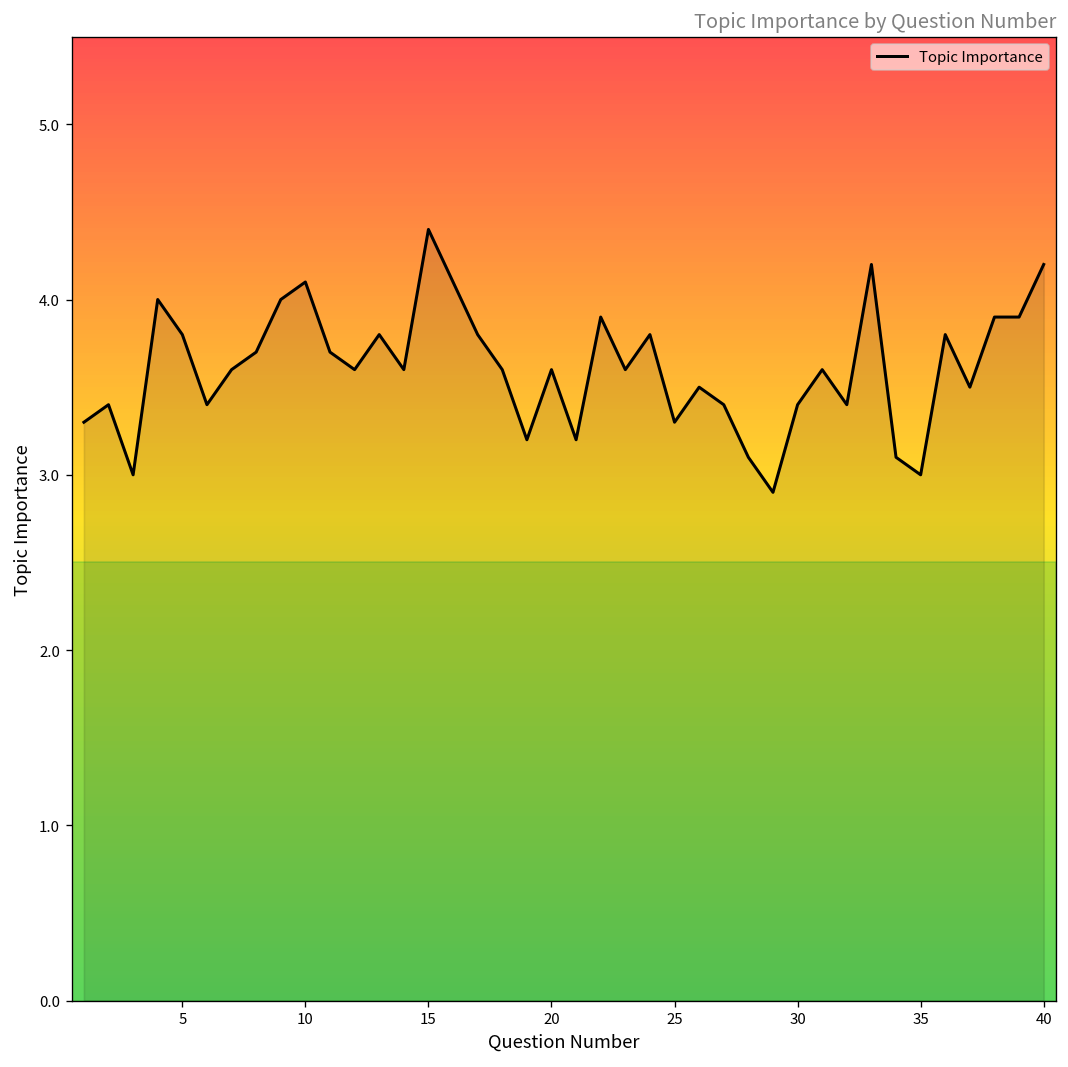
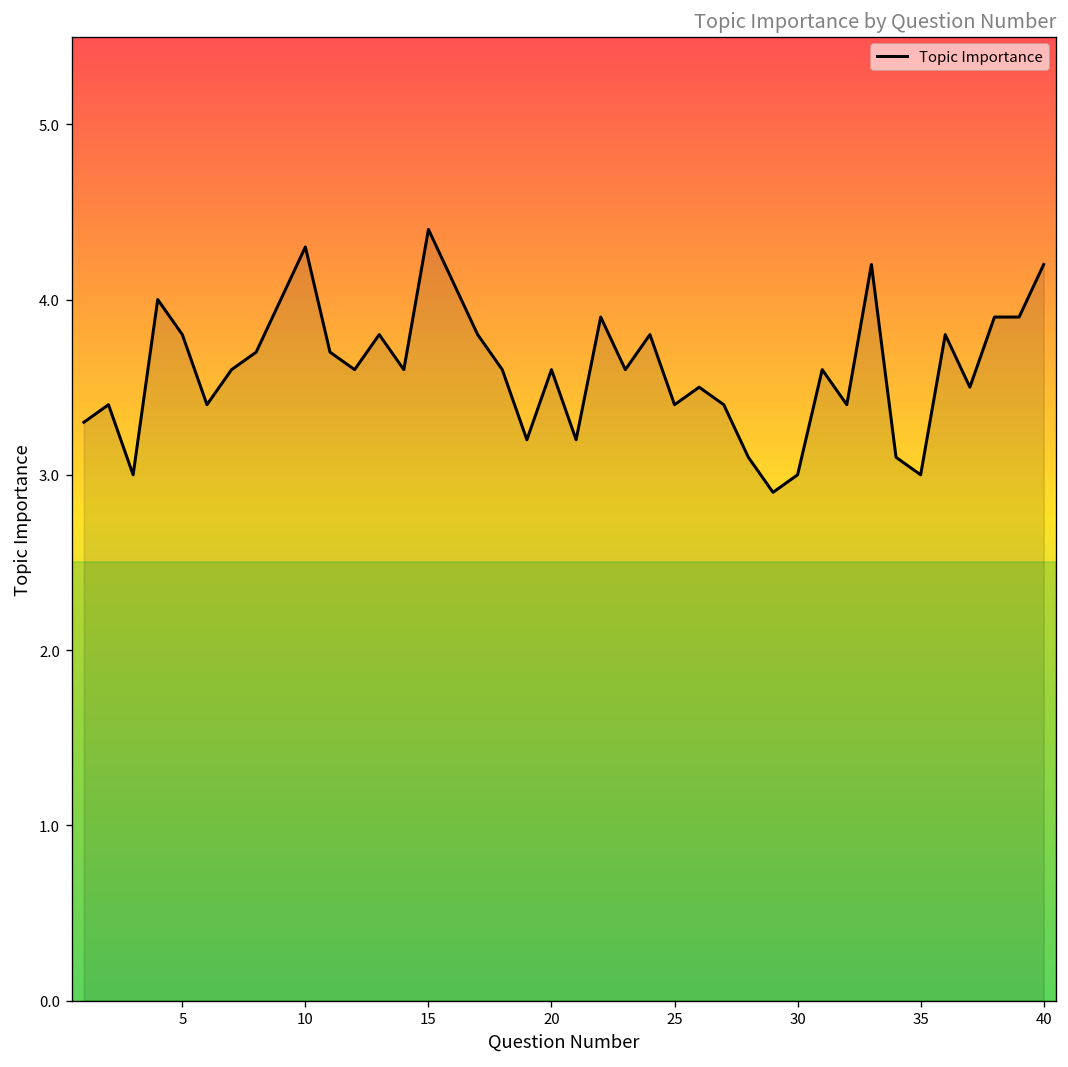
10: 4.1 -> 4.3
25: 3.3 -> 3.4
30: 3.4 -> 3.0
